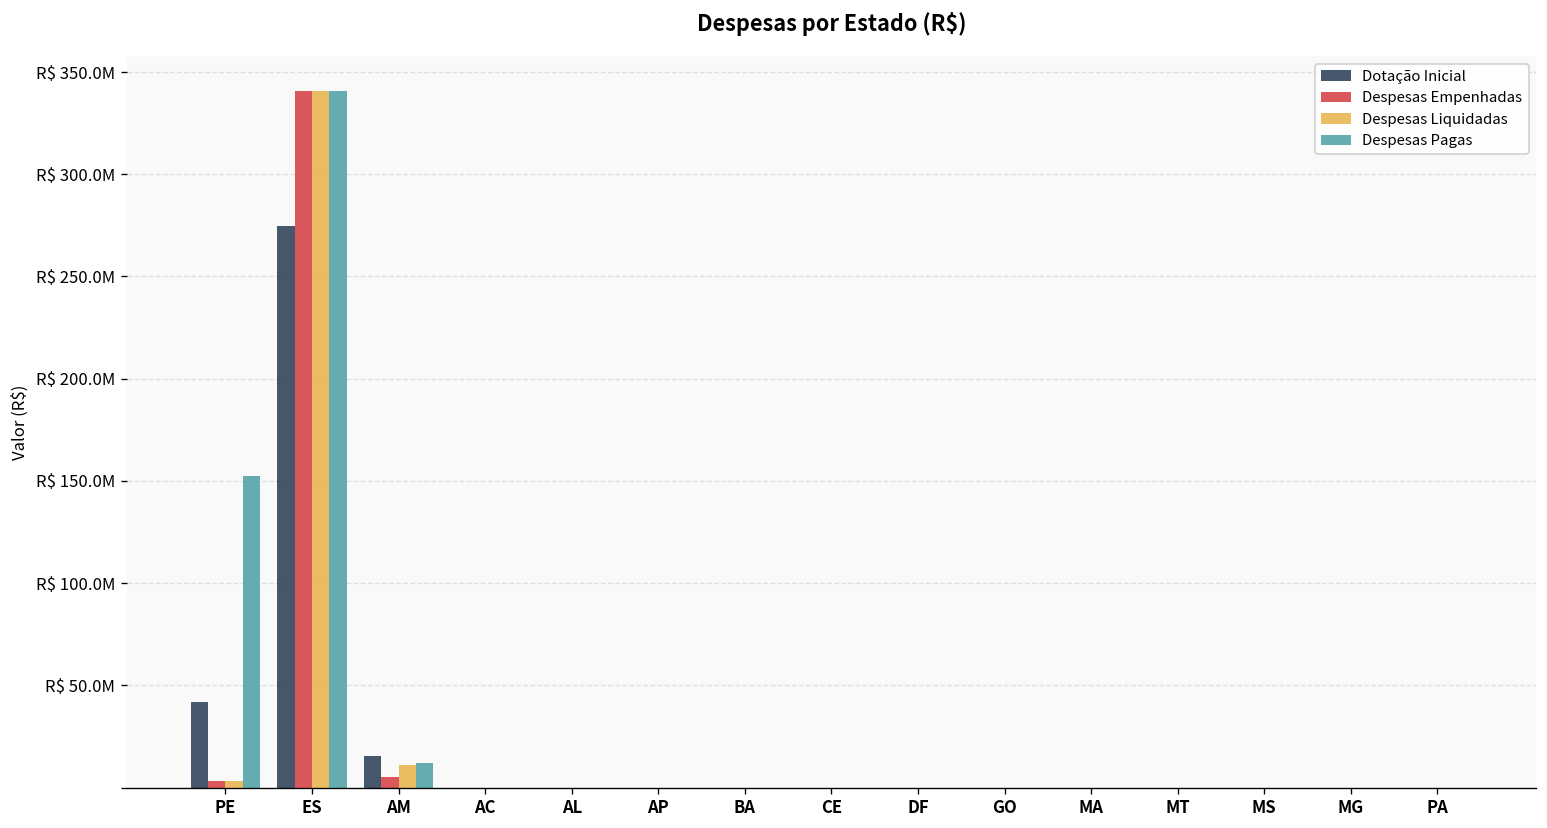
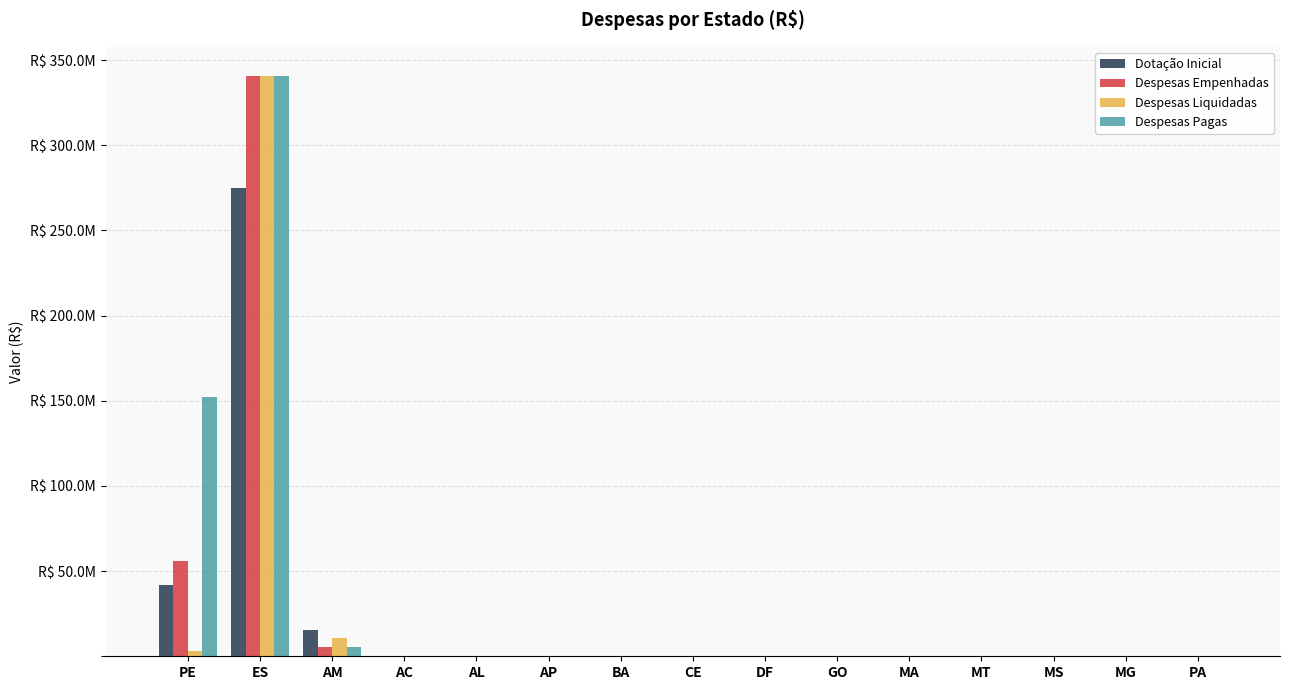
Despesas Empenhadas, PE: R$ 3000000 -> R$ 56000000
Despesas Pagas, AM: R$ 12000000 -> R$ 5000000
